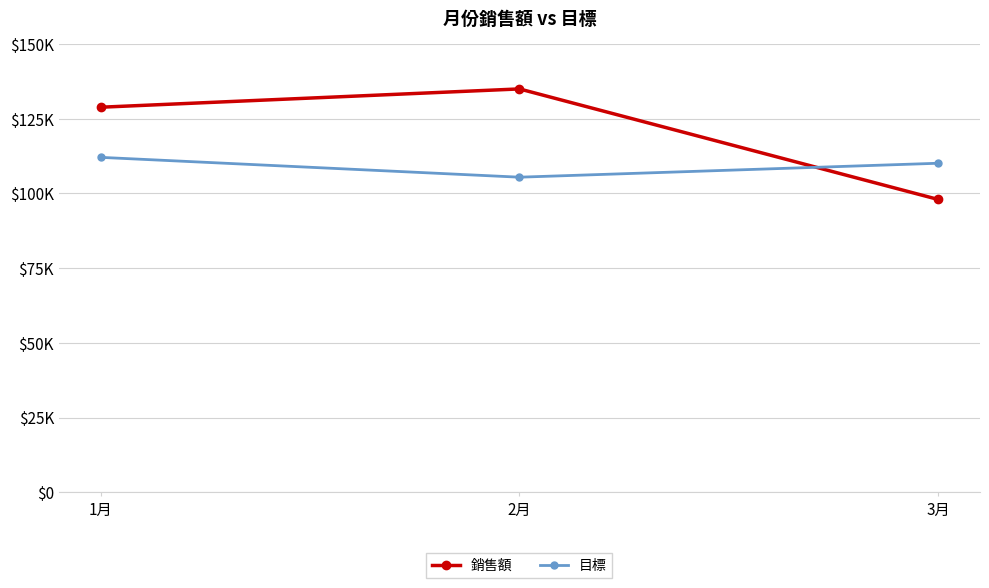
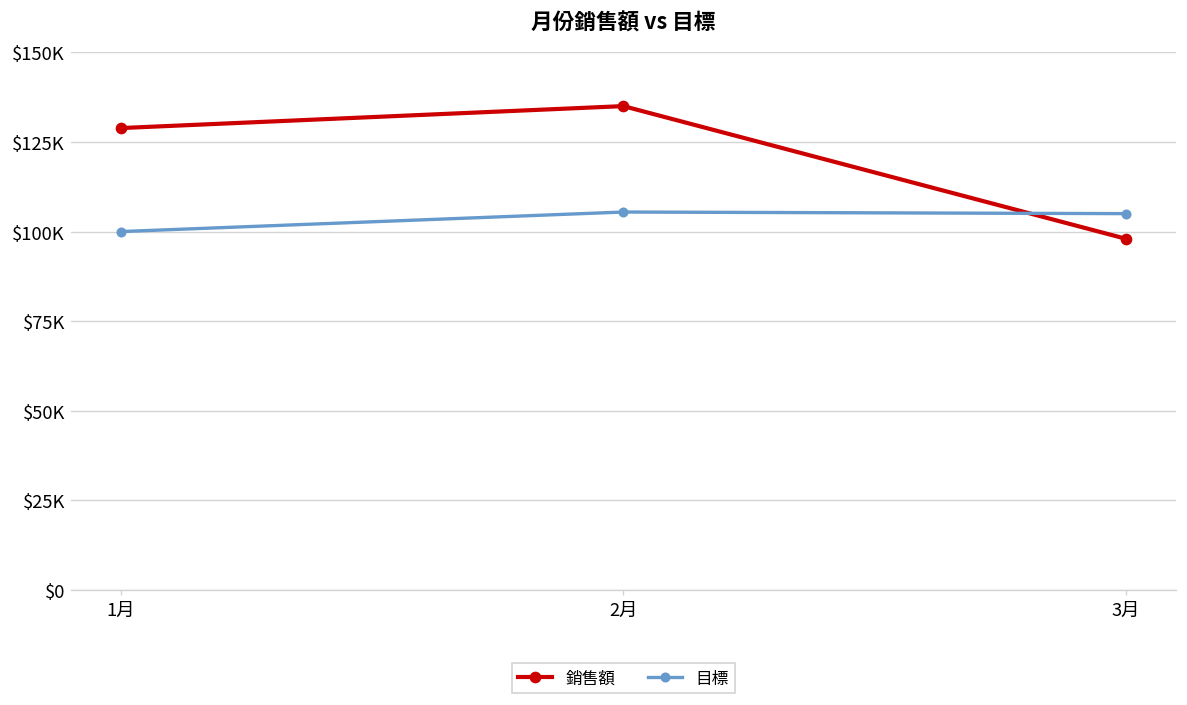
目標, 1月: $112000 -> $100000
目標, 3月: $110000 -> $105000
